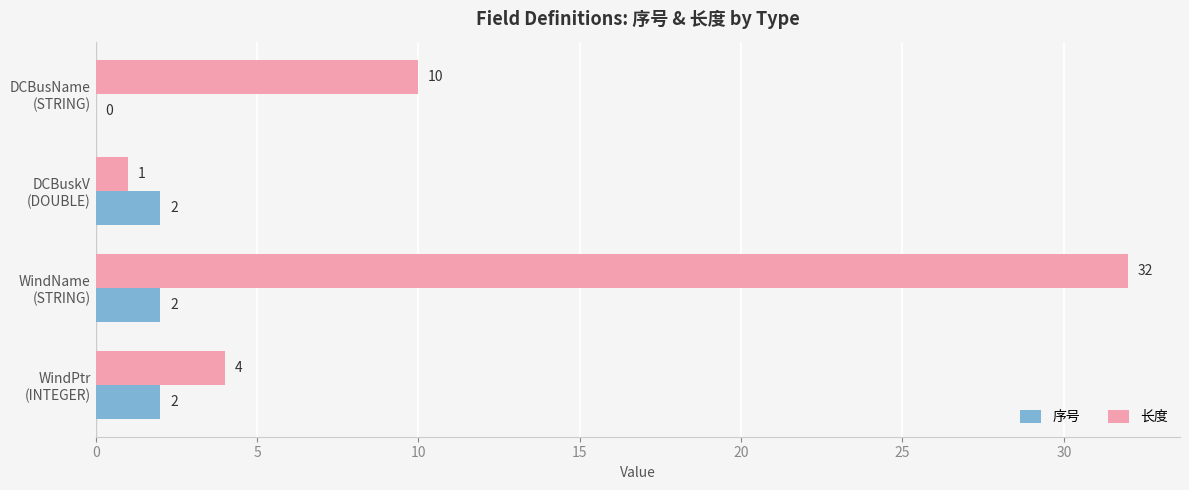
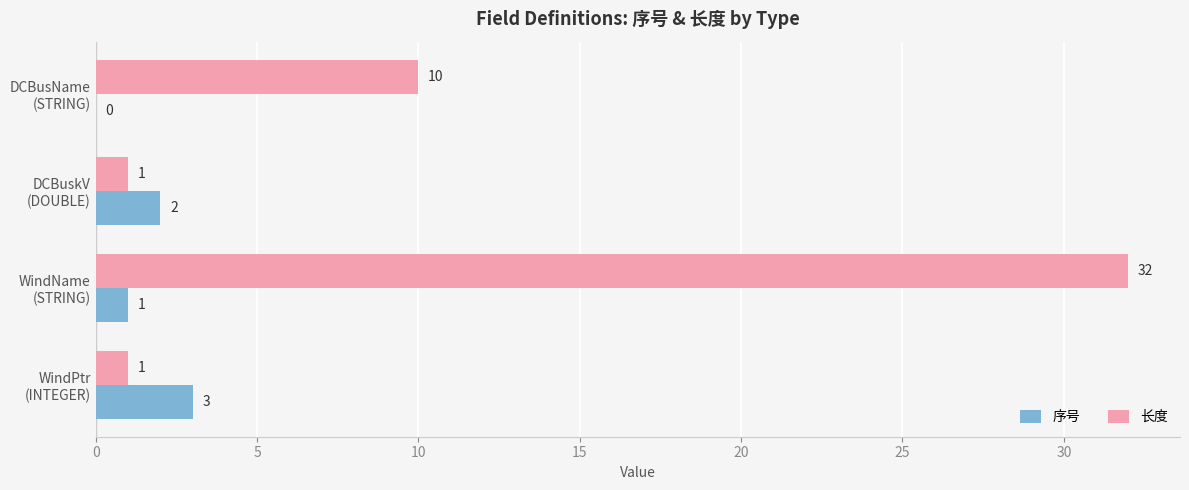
序号, WindName (STRING): 2 -> 1
长度, WindPtr (INTEGER): 4 -> 1
序号, WindPtr (INTEGER): 2 -> 3
